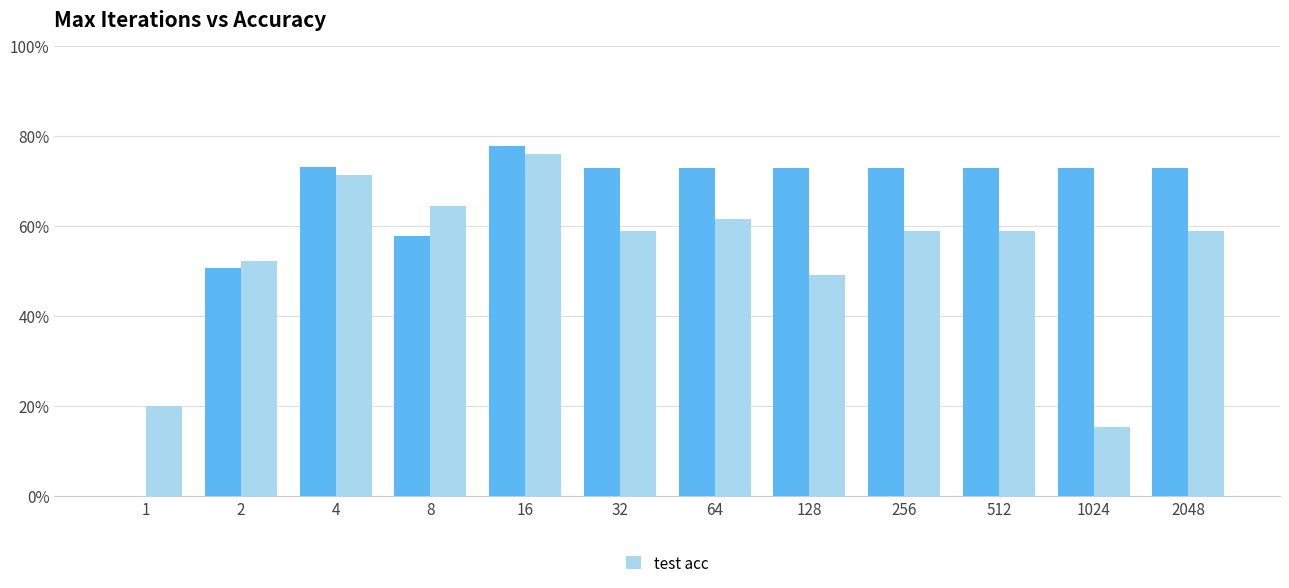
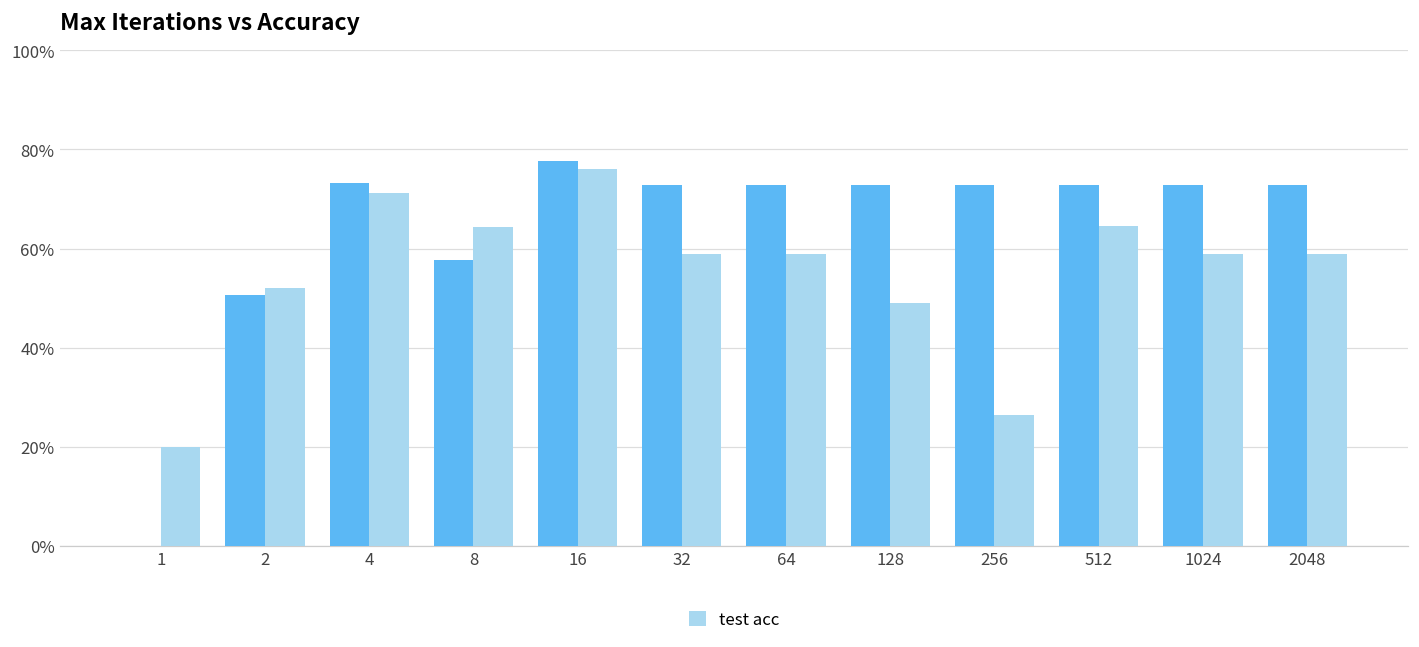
test acc, 64: 61% -> 59%
test acc, 256: 59% -> 26%
test acc, 512: 59% -> 65%
test acc, 1024: 15% -> 59%
